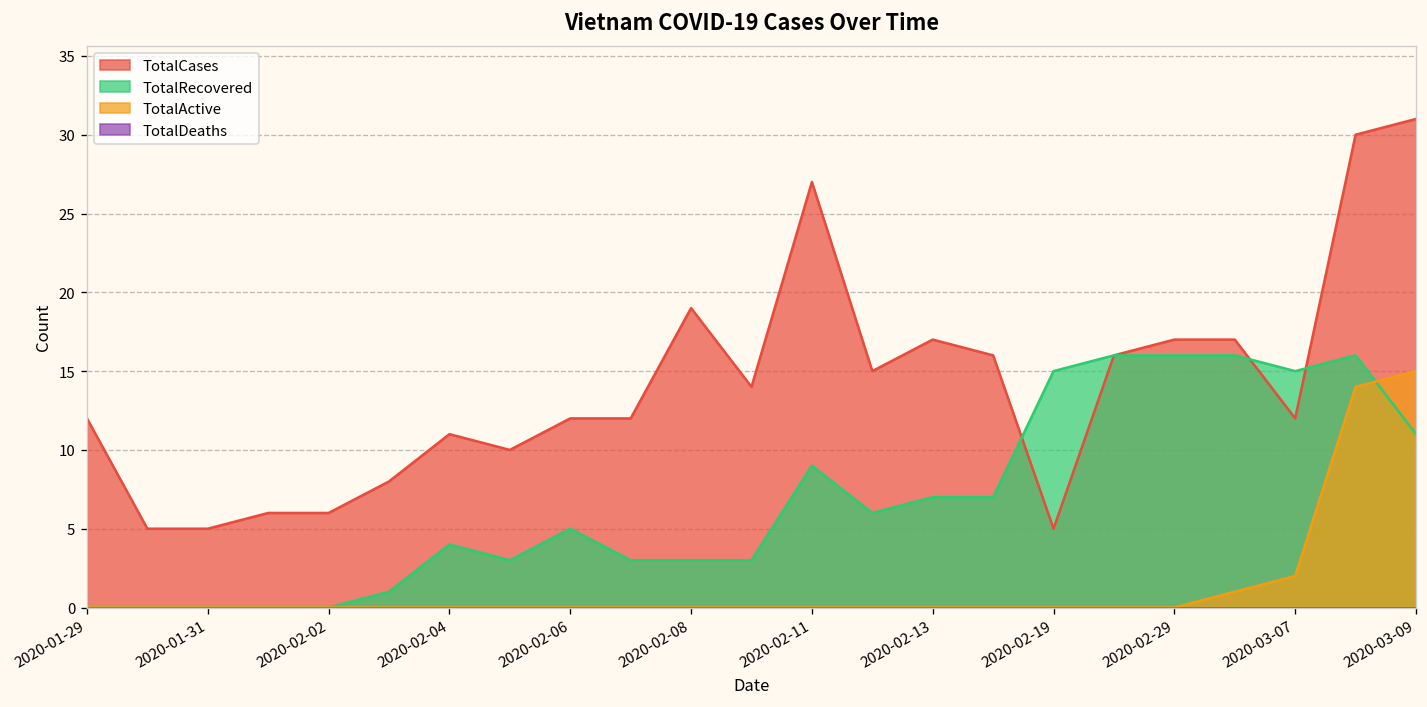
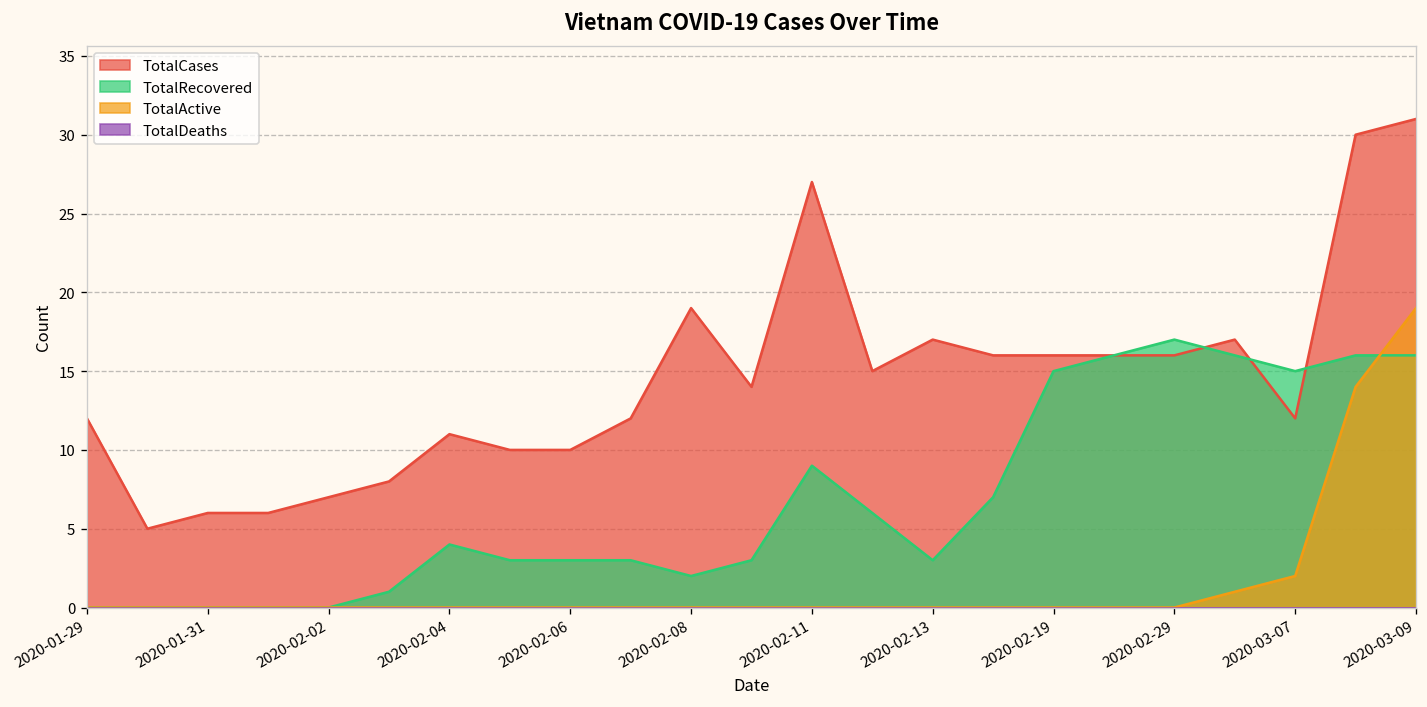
TotalCases, 2020-01-31: 5 -> 6
TotalCases, 2020-02-02: 6 -> 7
TotalCases, 2020-02-06: 12 -> 10
TotalRecovered, 2020-02-06: 5 -> 3
TotalRecovered, 2020-02-08: 3 -> 2
TotalRecovered, 2020-02-13: 7 -> 3
TotalCases, 2020-02-19: 5 -> 16
TotalCases, 2020-02-29: 17 -> 16
TotalRecovered, 2020-02-29: 16 -> 17
TotalRecovered, 2020-03-09: 11 -> 16
TotalActive, 2020-03-09: 15 -> 19
